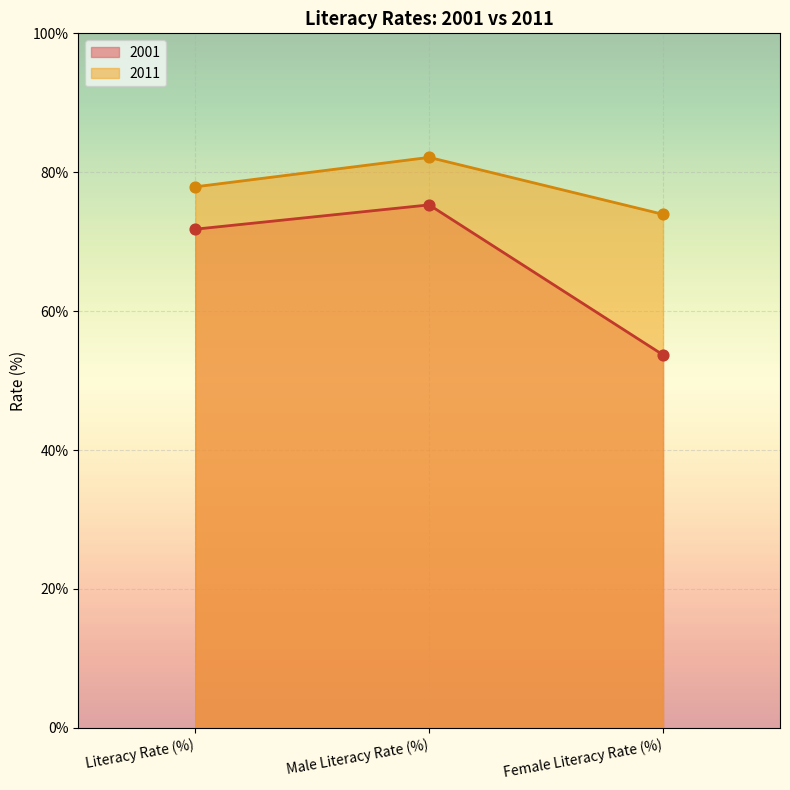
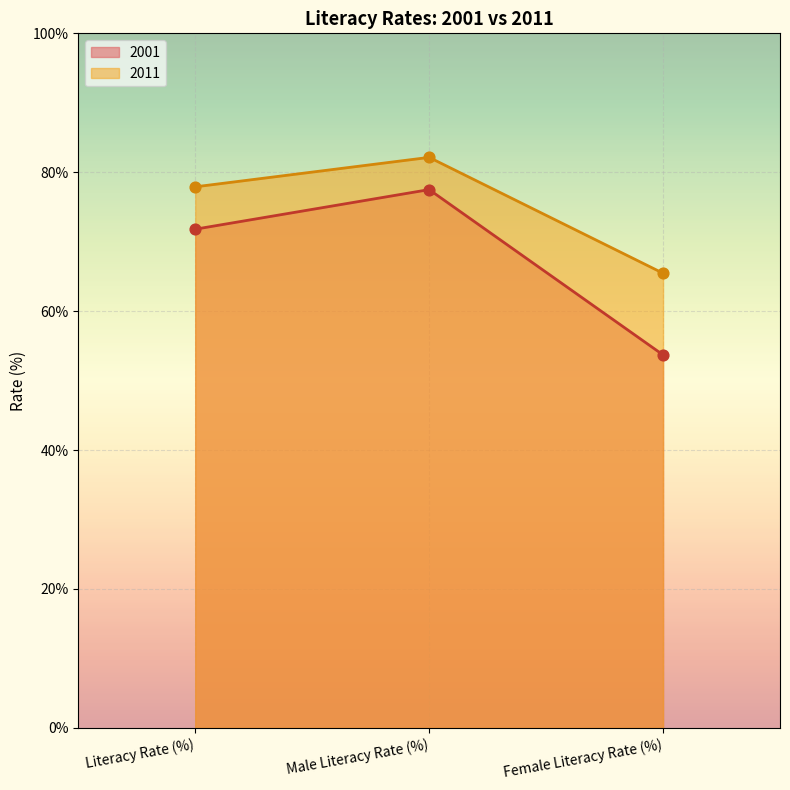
2001, Male Literacy Rate (%): 75% -> 78%
2011, Female Literacy Rate (%): 74% -> 65%
